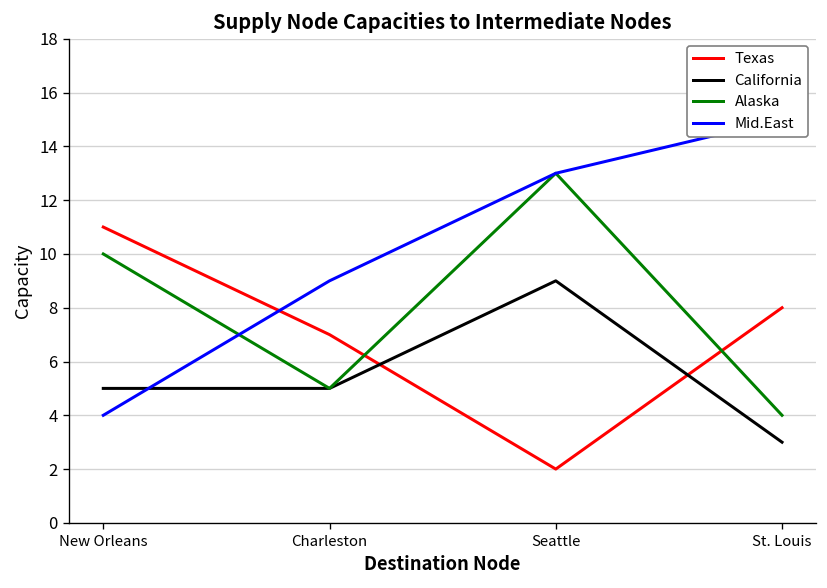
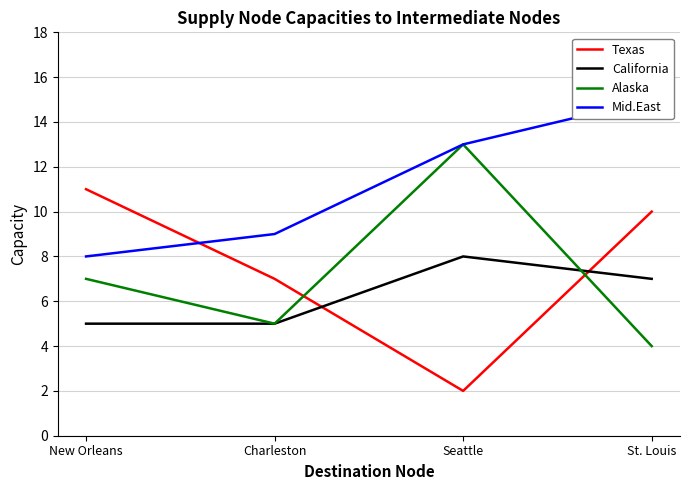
Alaska, New Orleans: 10 -> 7
Mid.East, New Orleans: 4 -> 8
California, Seattle: 9 -> 8
Texas, St. Louis: 8 -> 10
California, St. Louis: 3 -> 7
